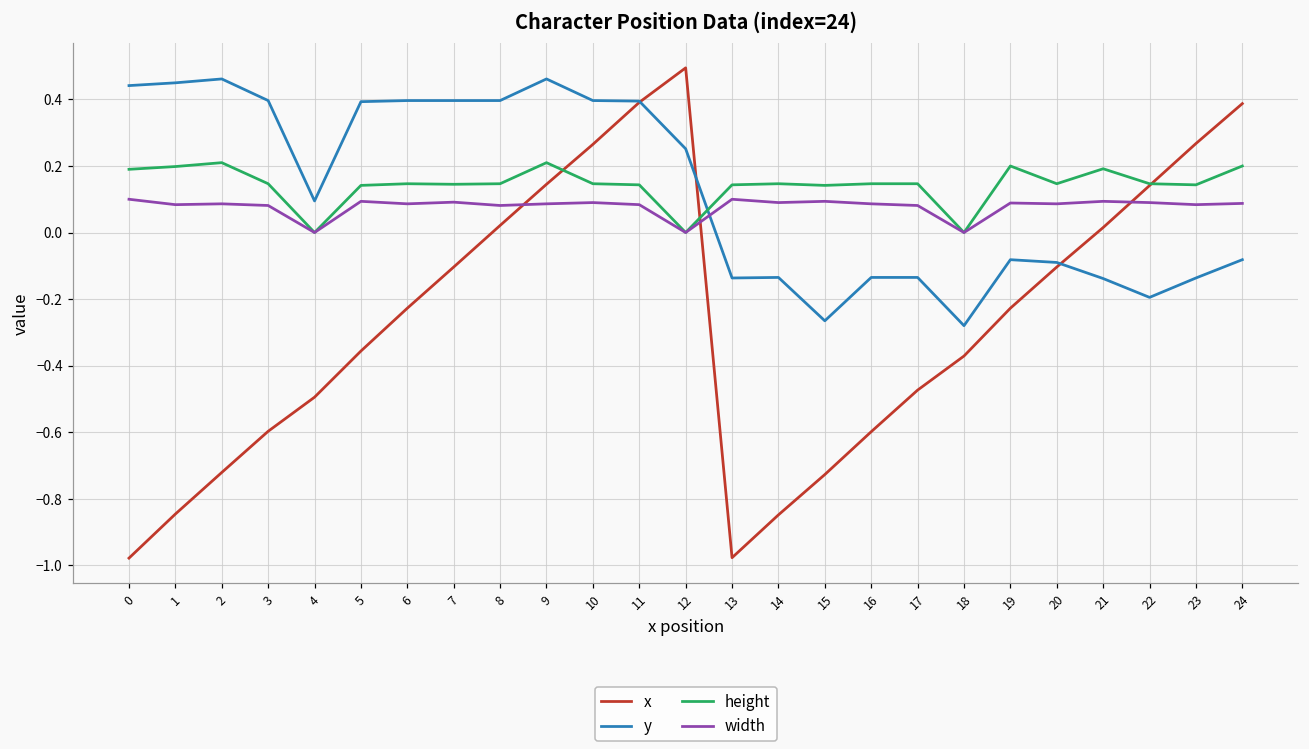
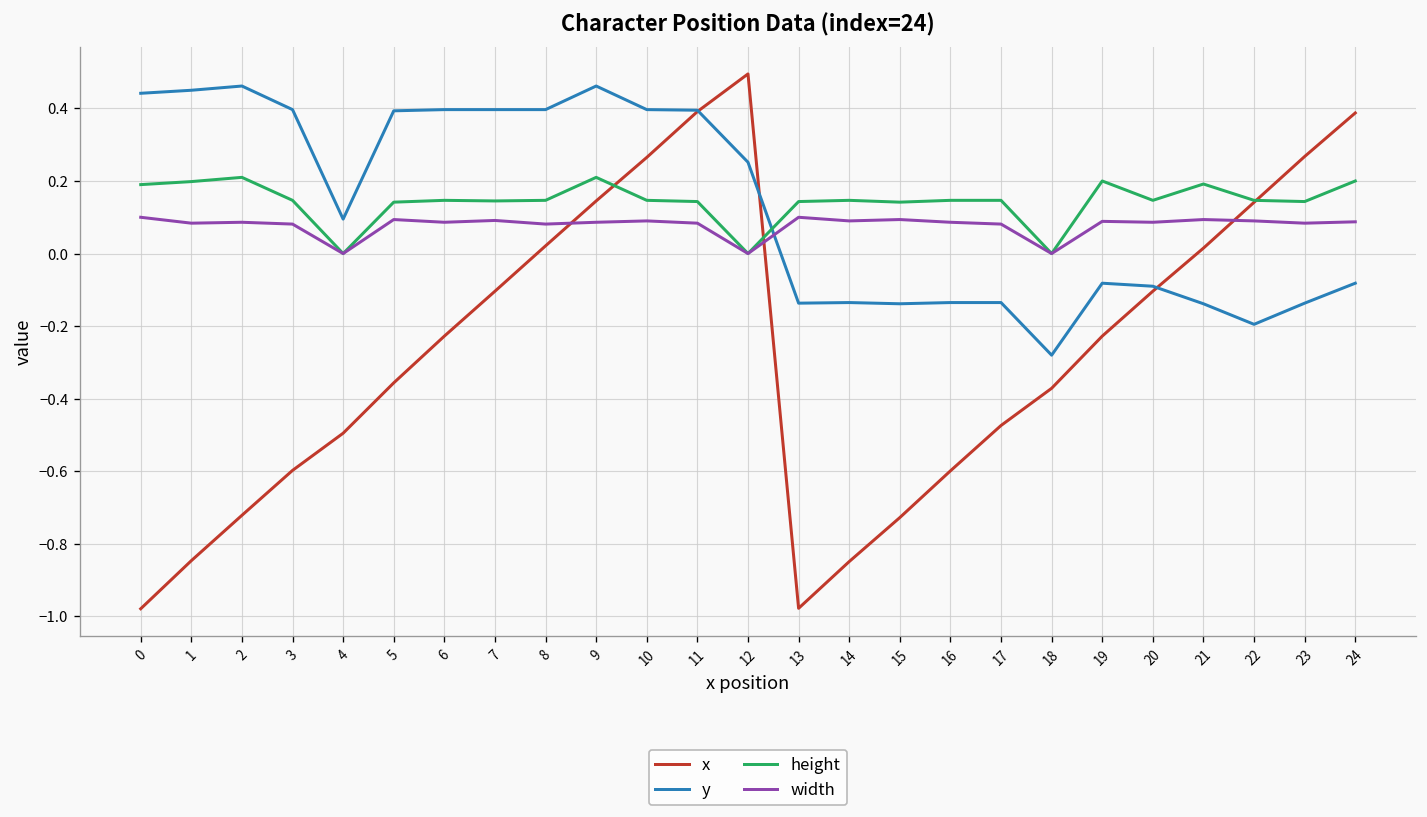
y, 15: -0.27 -> -0.14
